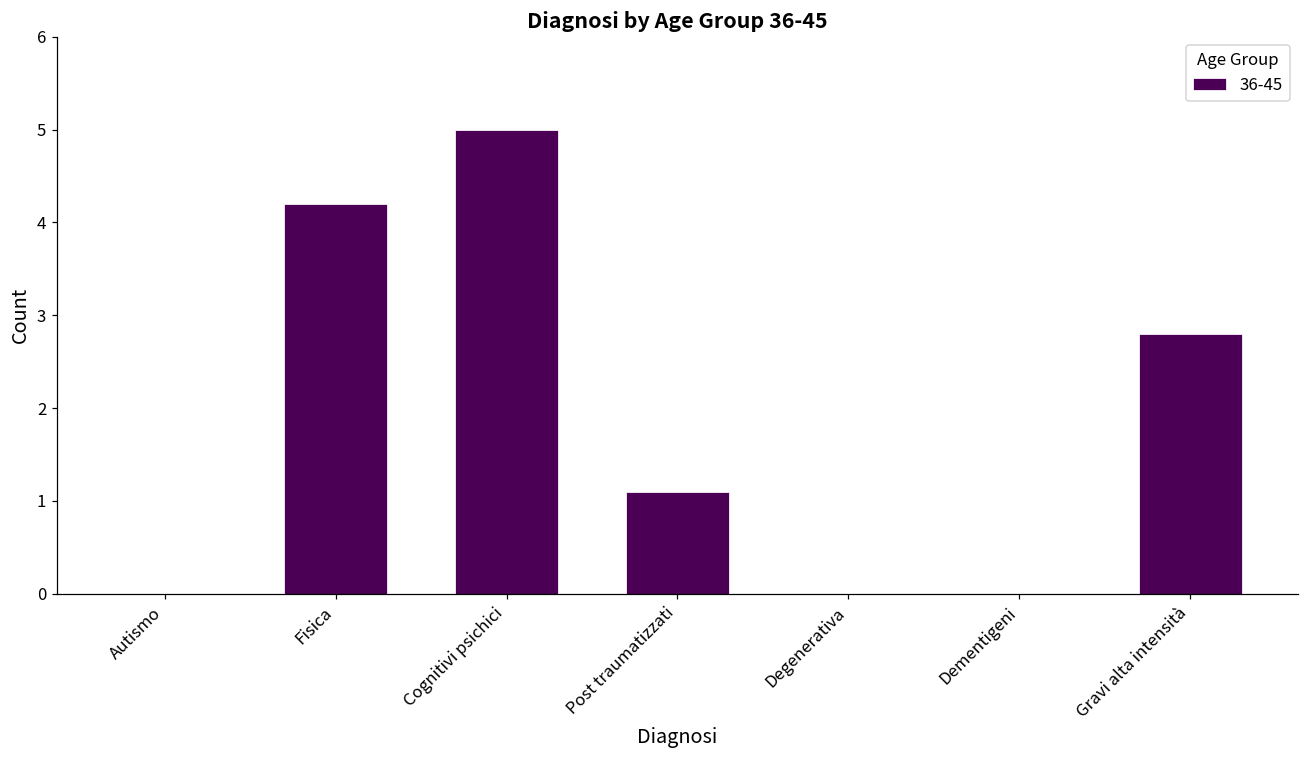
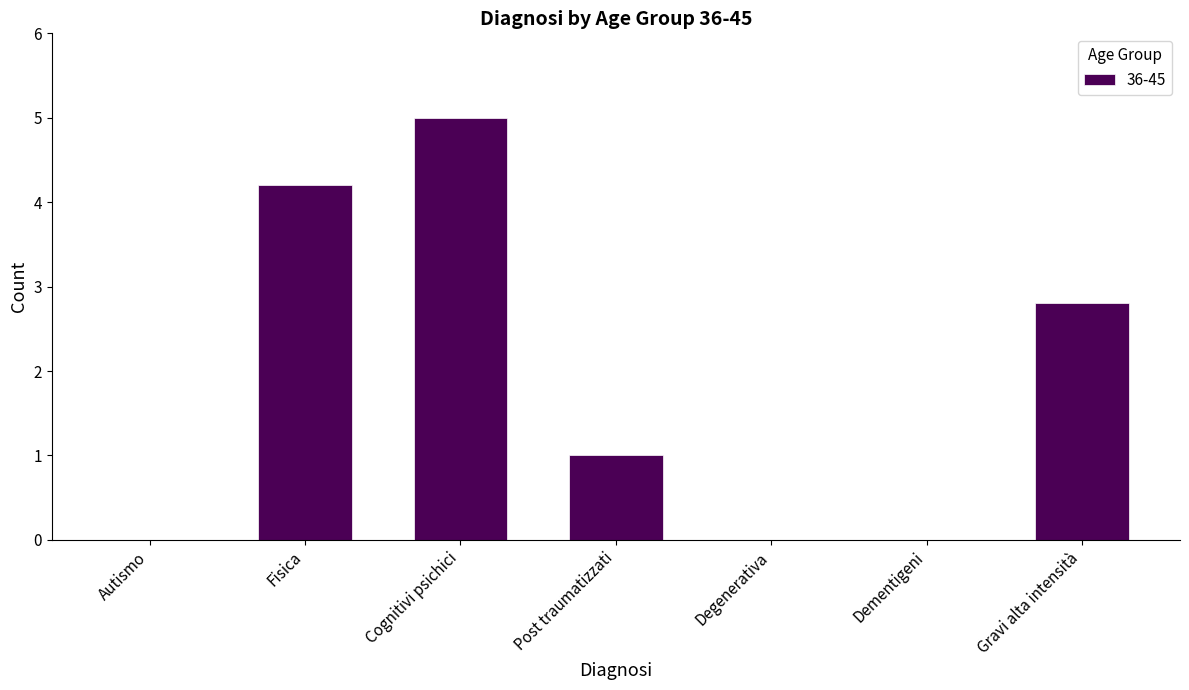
Post traumatizzati: 1.1 -> 1.0
